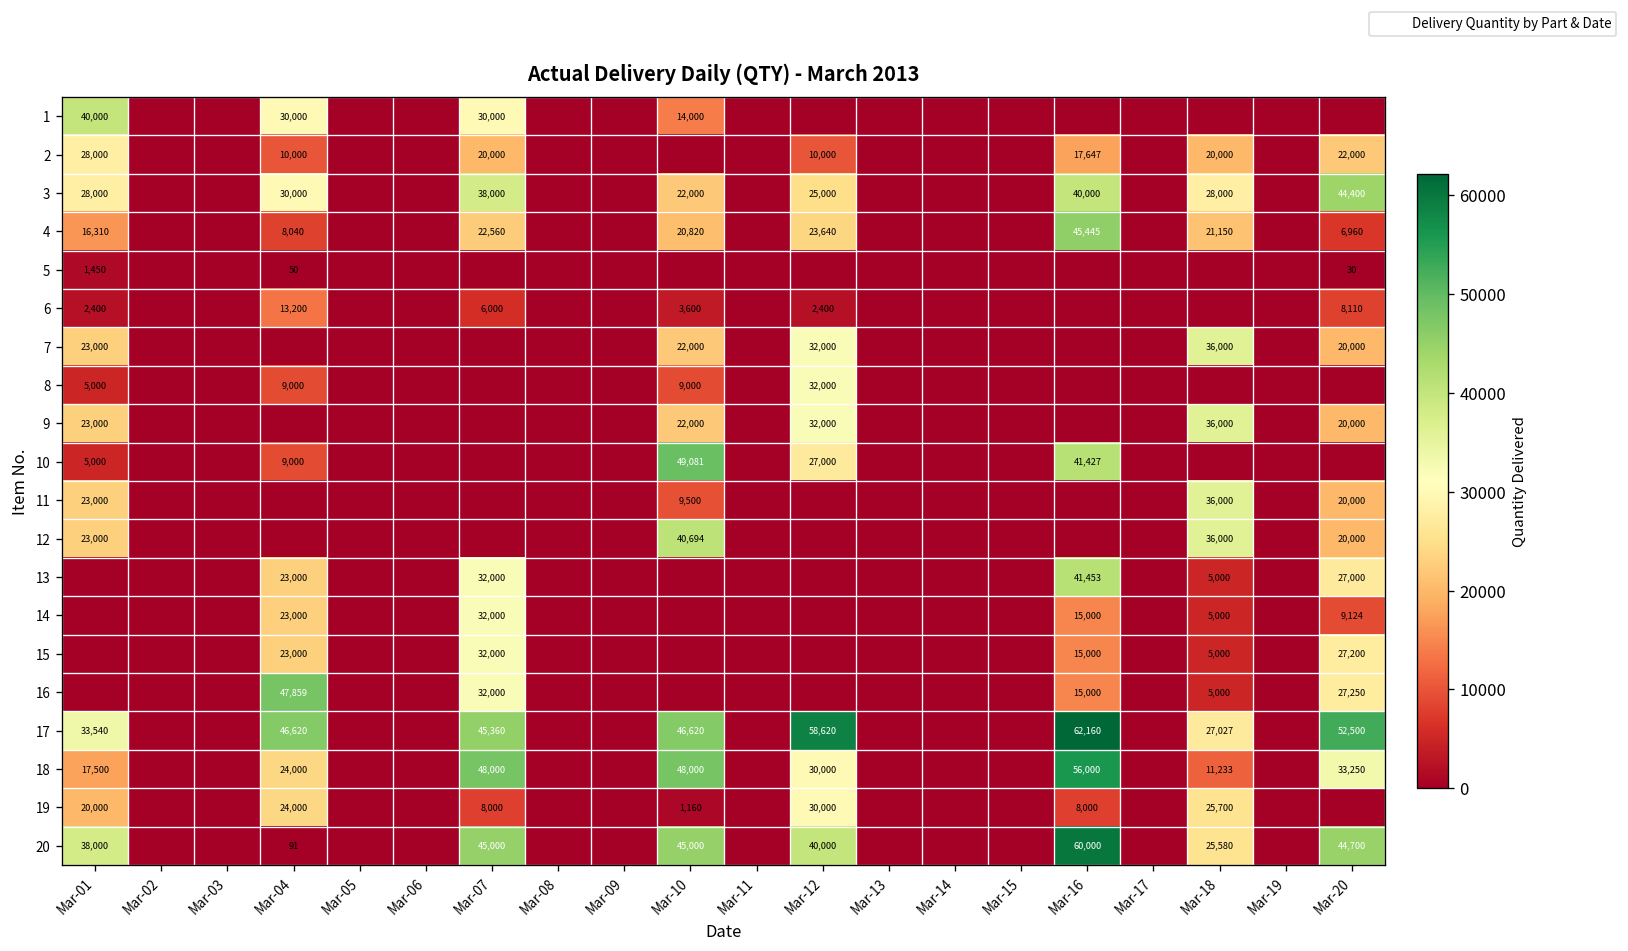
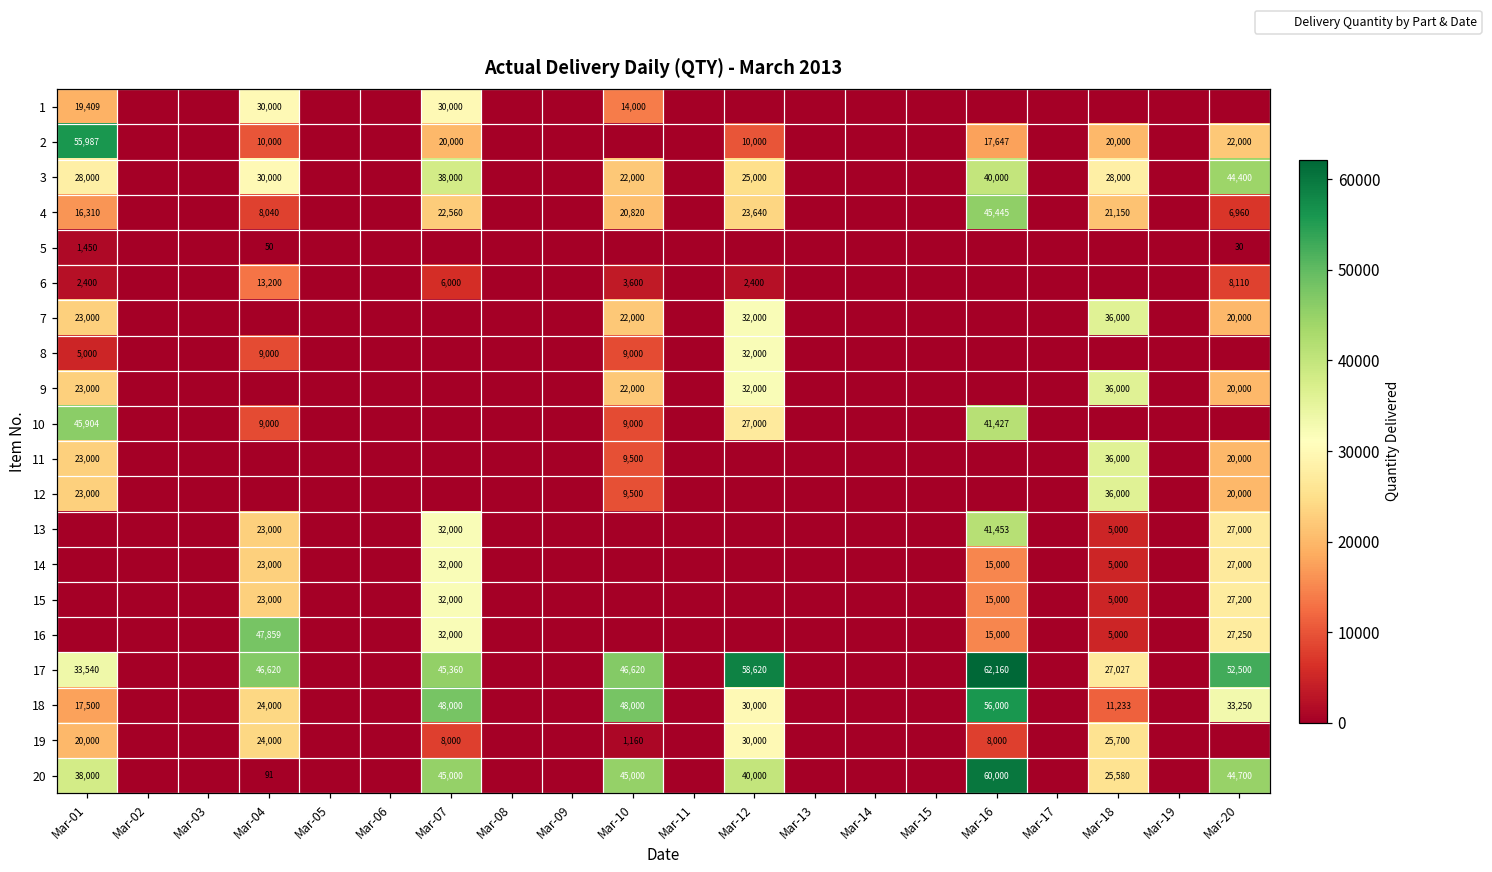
1, Mar-01: 40,000 -> 19,409
2, Mar-01: 28,000 -> 55,987
10, Mar-01: 5,000 -> 45,904
10, Mar-10: 49,081 -> 9,000
12, Mar-10: 40,694 -> 9,500
14, Mar-20: 9,124 -> 27,000
